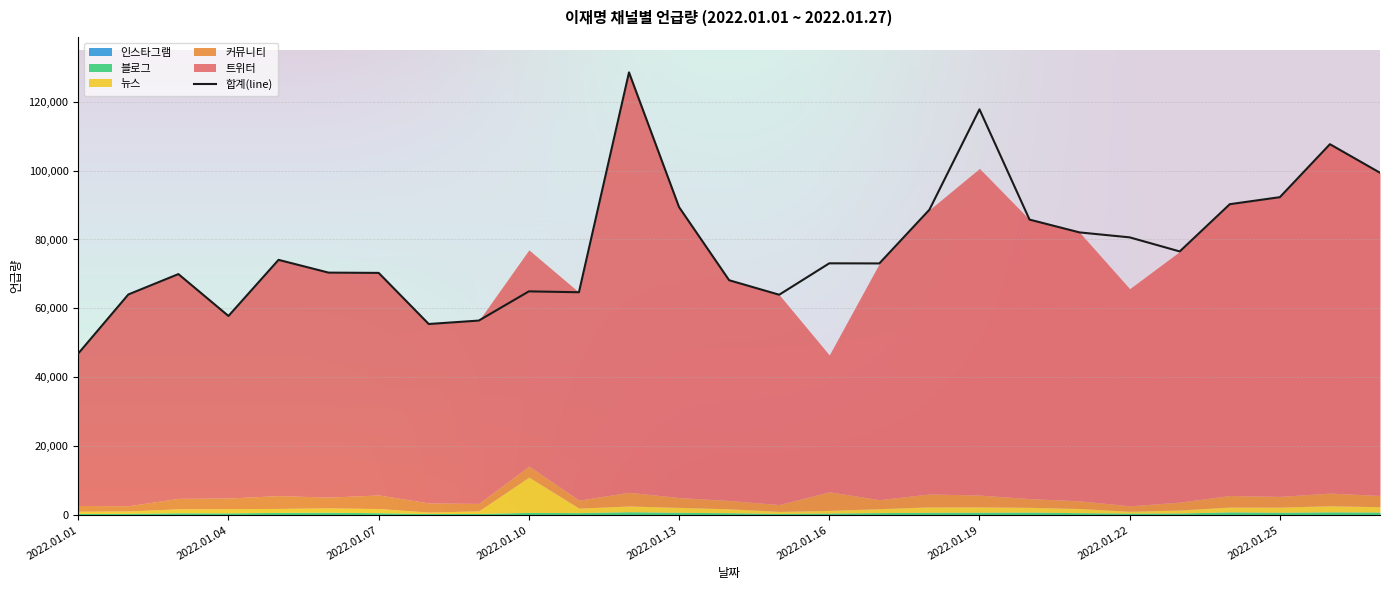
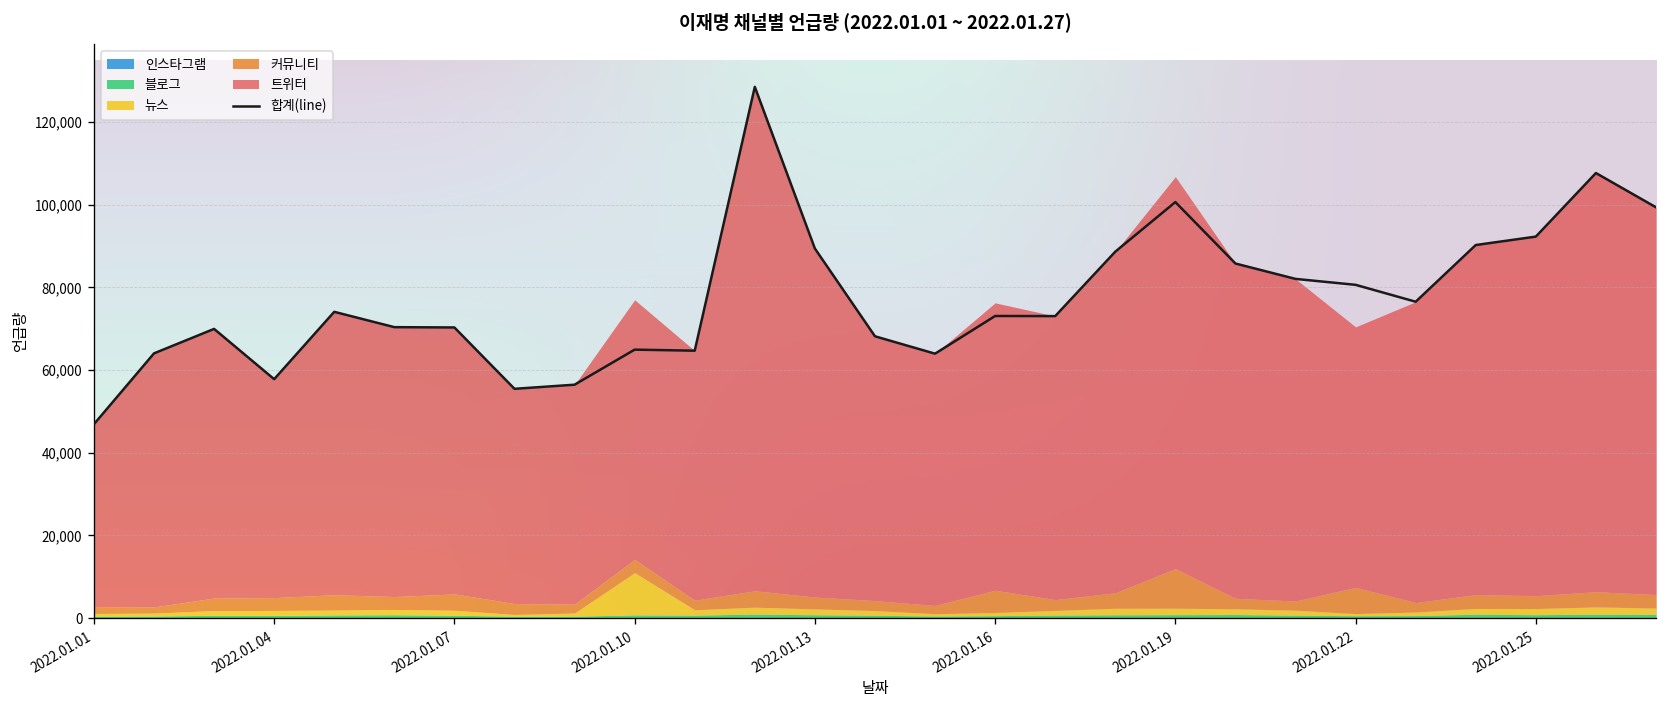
트위터, 2022.01.16: 40,000 -> 70,000
합계(line), 2022.01.19: 118,000 -> 101,000
커뮤니티, 2022.01.19: 3,000 -> 10,000
커뮤니티, 2022.01.22: 2,000 -> 6,000
